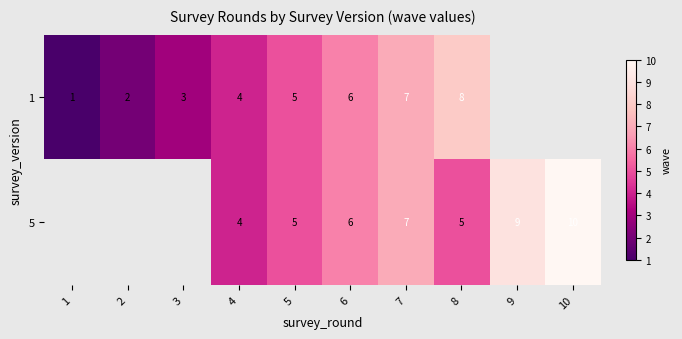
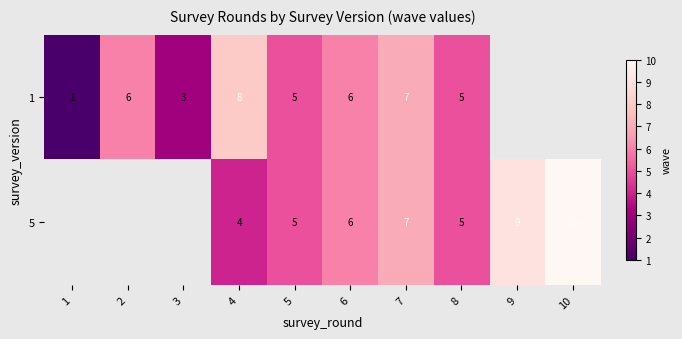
1, 2: 2 -> 6
1, 4: 4 -> 8
1, 8: 8 -> 5
